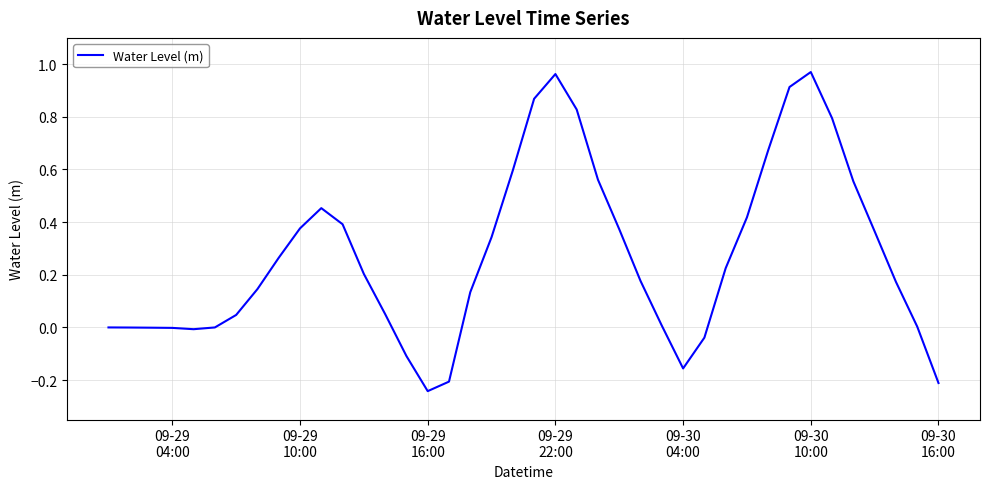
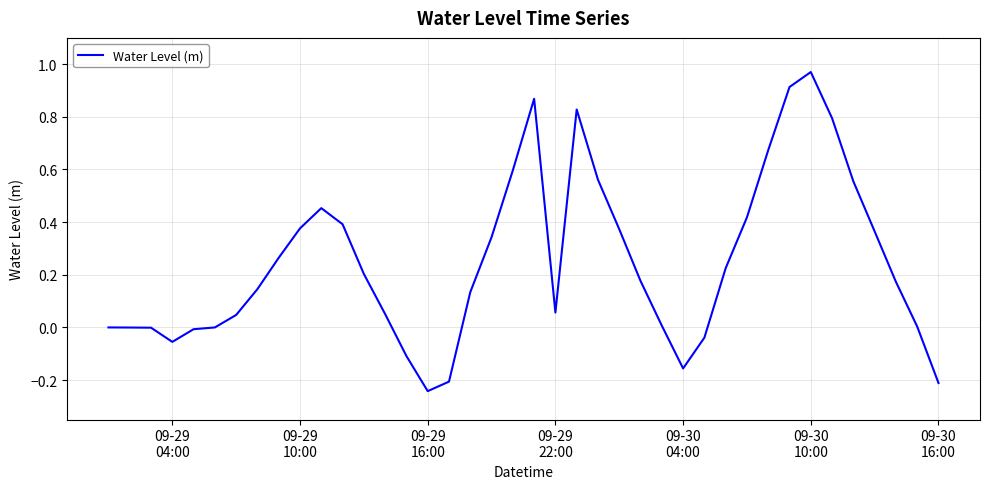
09-29 04:00: 0.00 -> -0.05
09-29 22:00: 0.96 -> 0.06
